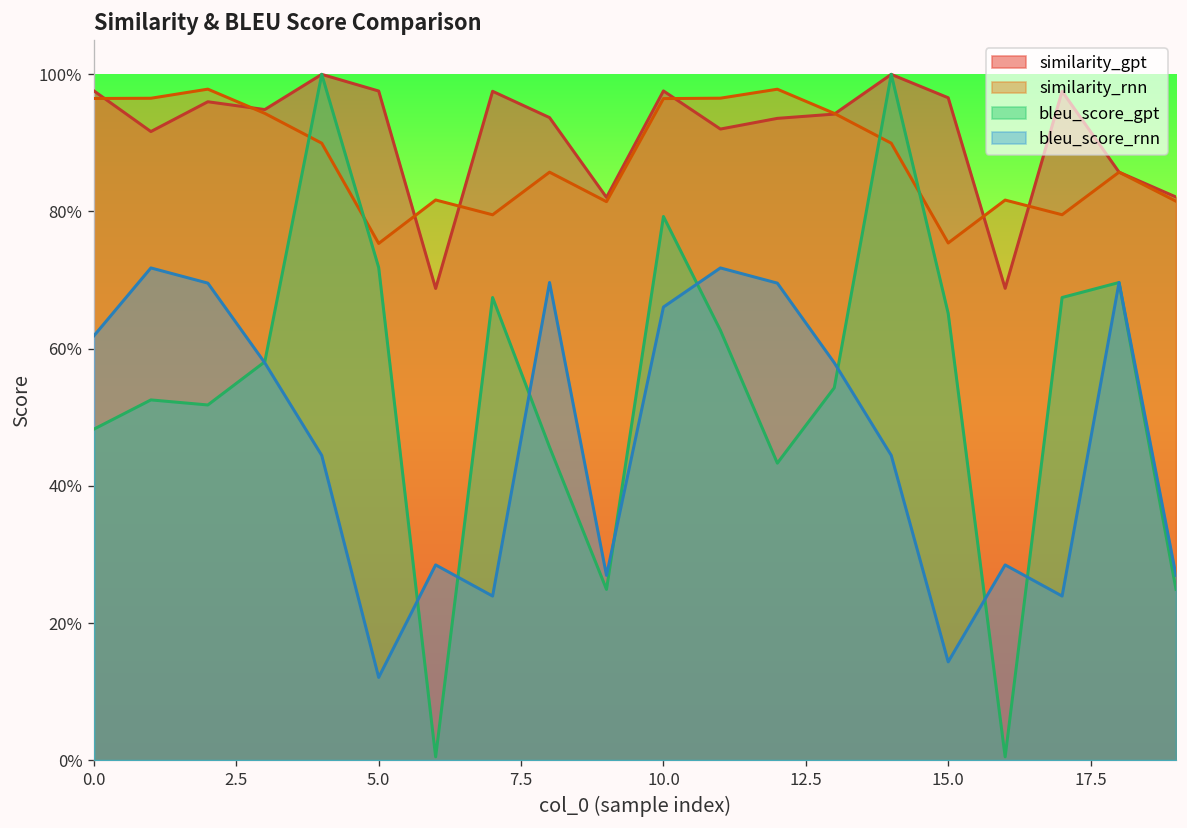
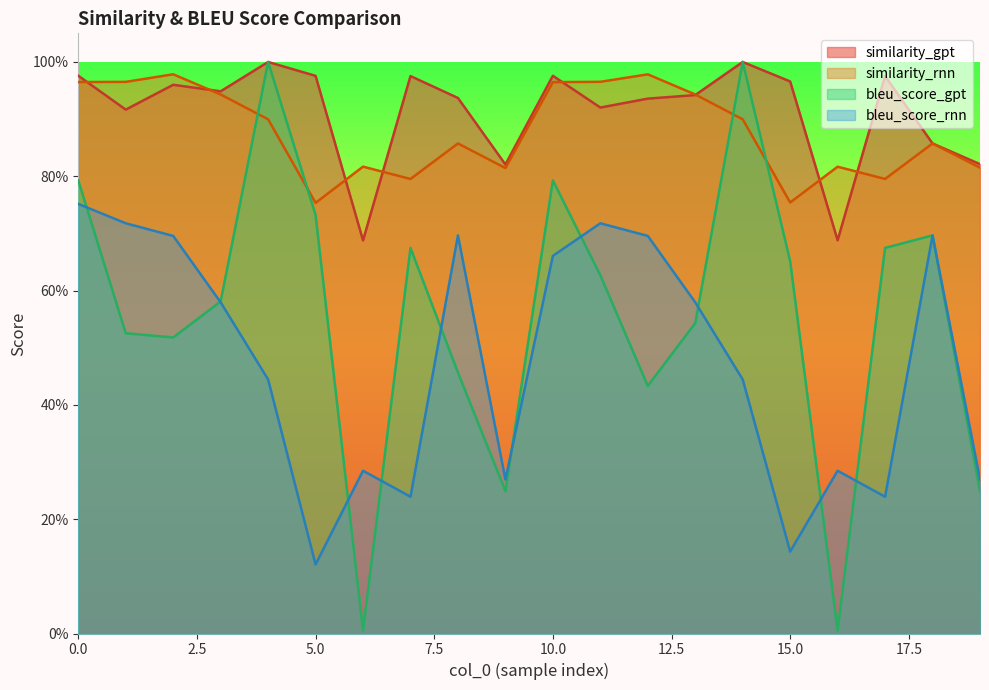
bleu_score_gpt, 0.0: 48% -> 79%
bleu_score_rnn, 0.0: 62% -> 75%
bleu_score_gpt, 5.0: 72% -> 73%
